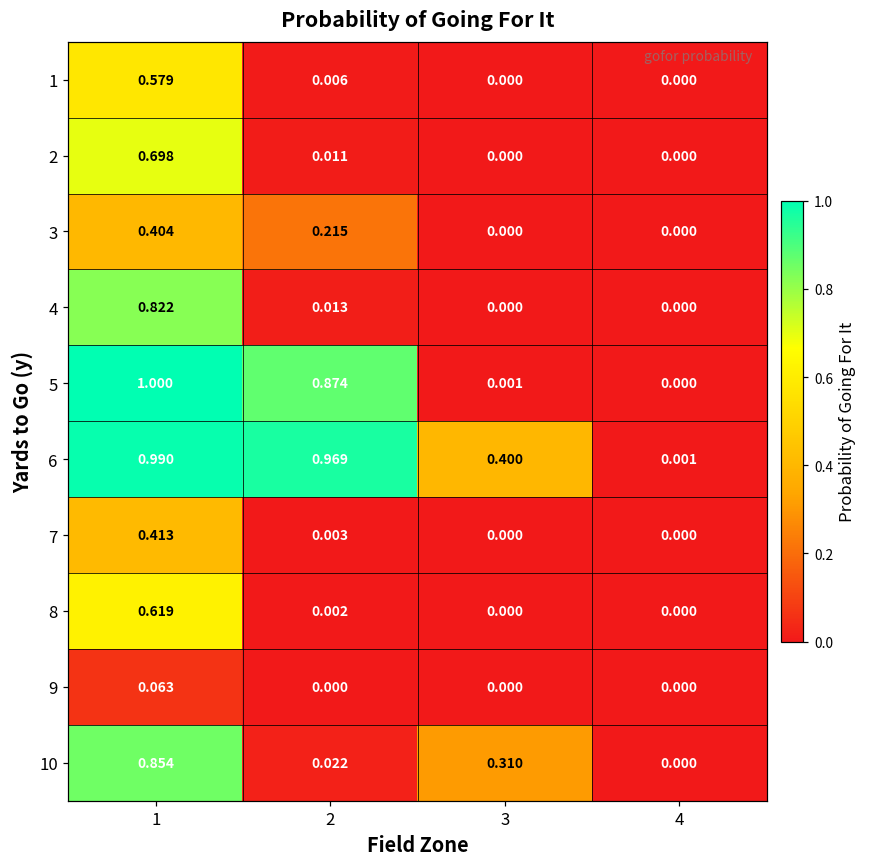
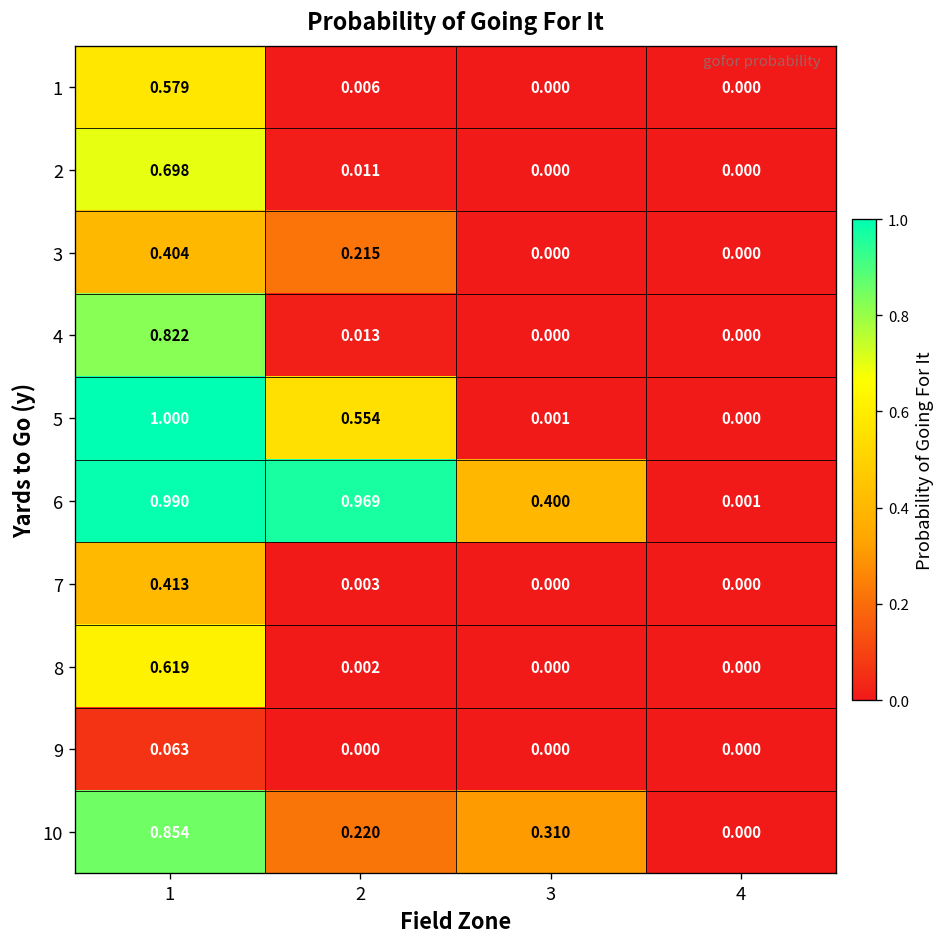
5, 2: 0.874 -> 0.554
10, 2: 0.022 -> 0.220
